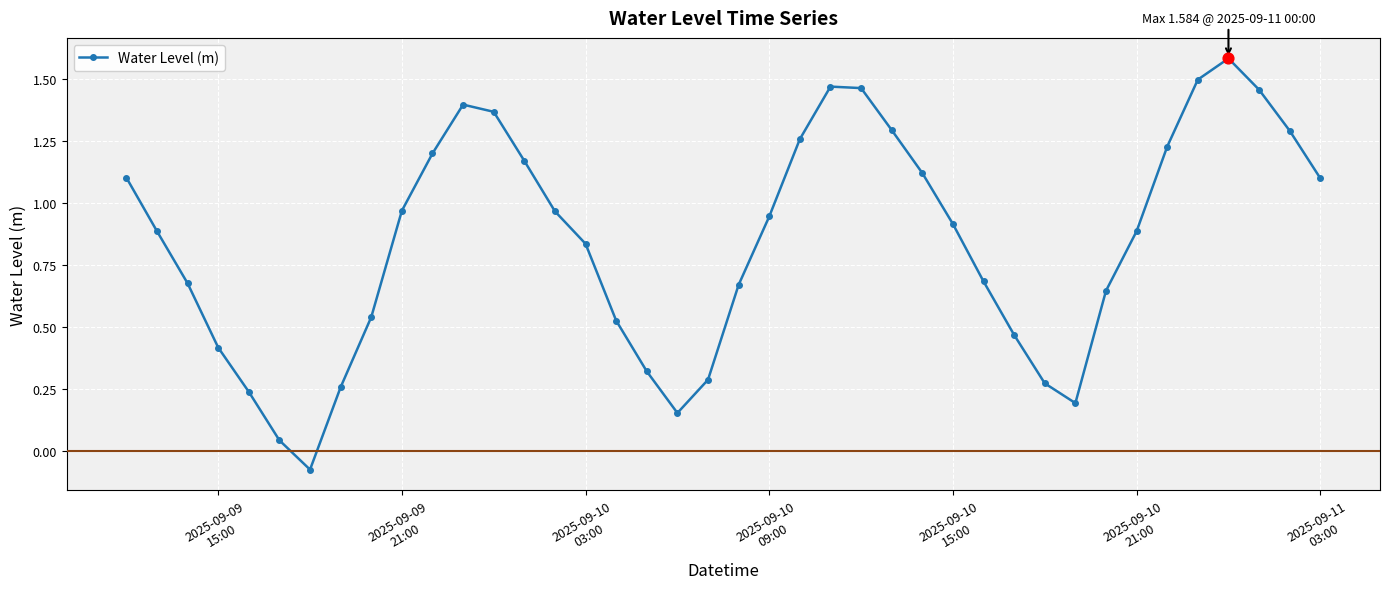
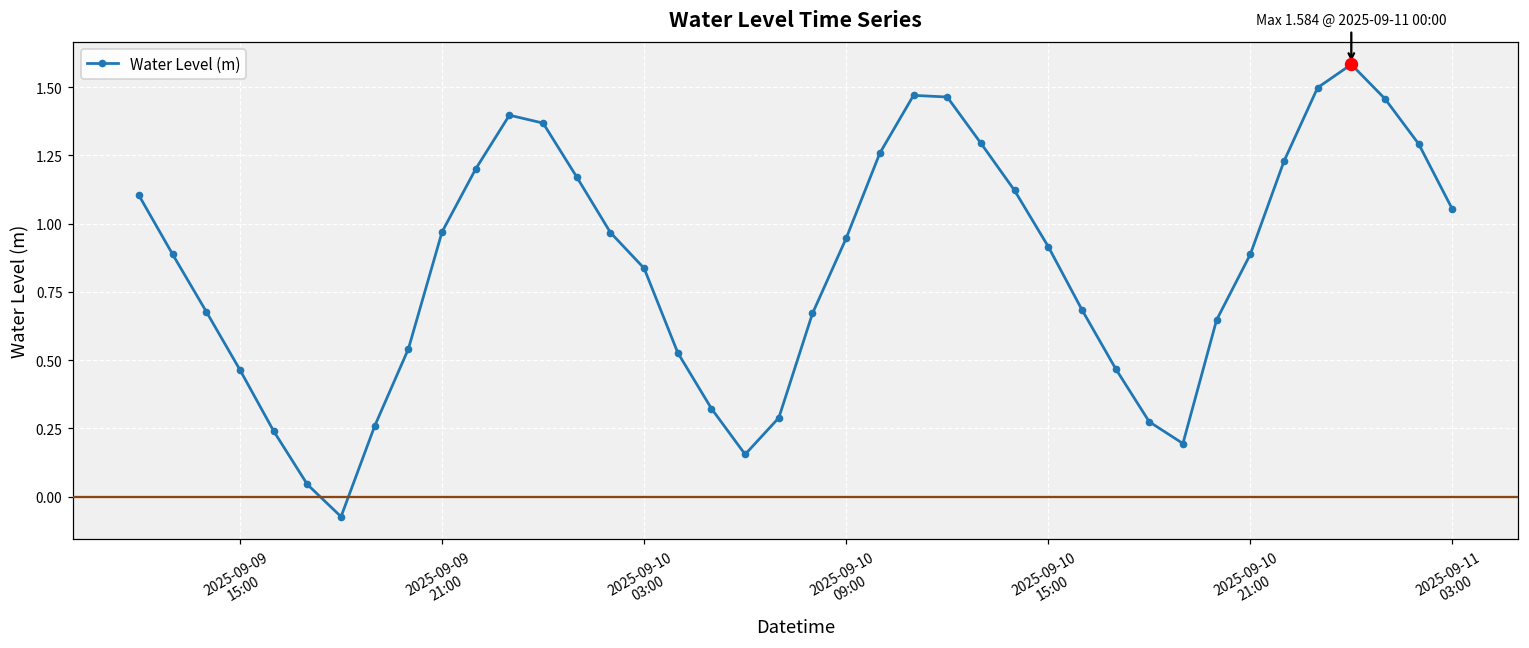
Water Level (m), 2025-09-09 15:00: 0.42 -> 0.46
Water Level (m), 2025-09-11 03:00: 1.10 -> 1.05
